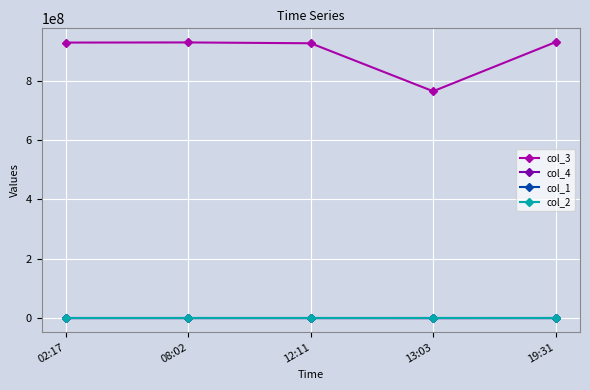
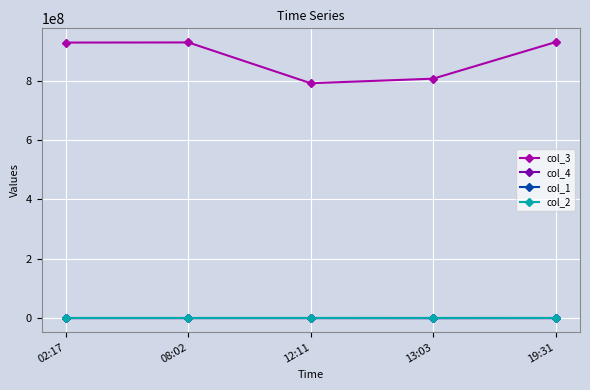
col_3, 12:11: 930000000 -> 790000000
col_3, 13:03: 760000000 -> 810000000
